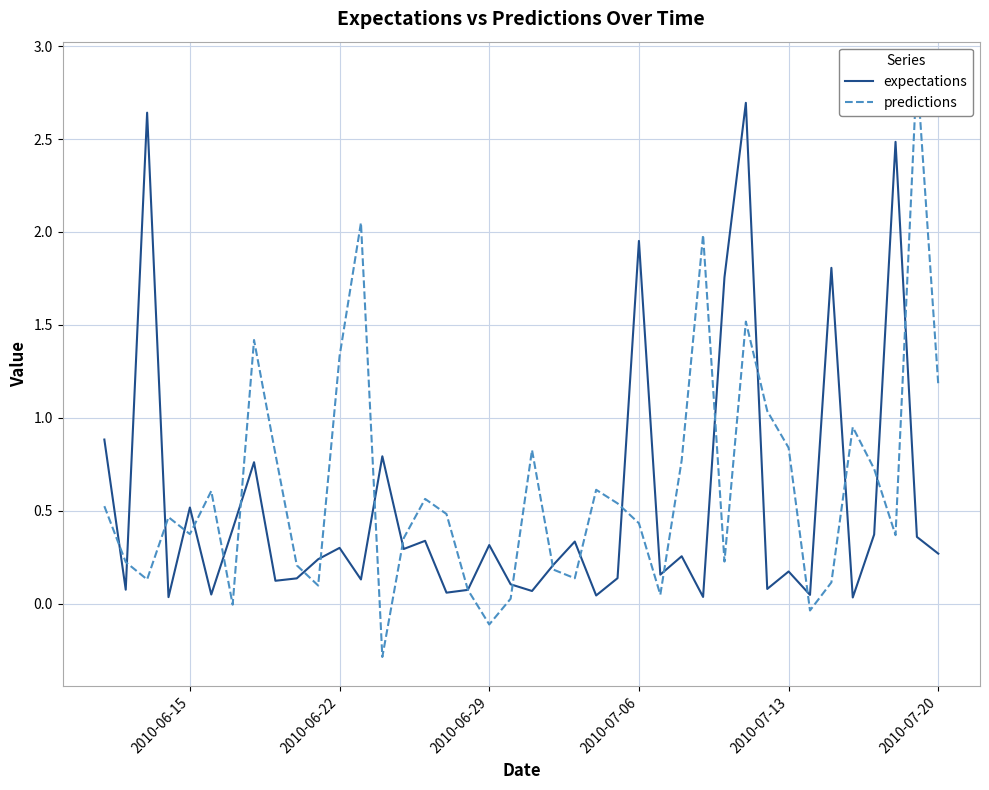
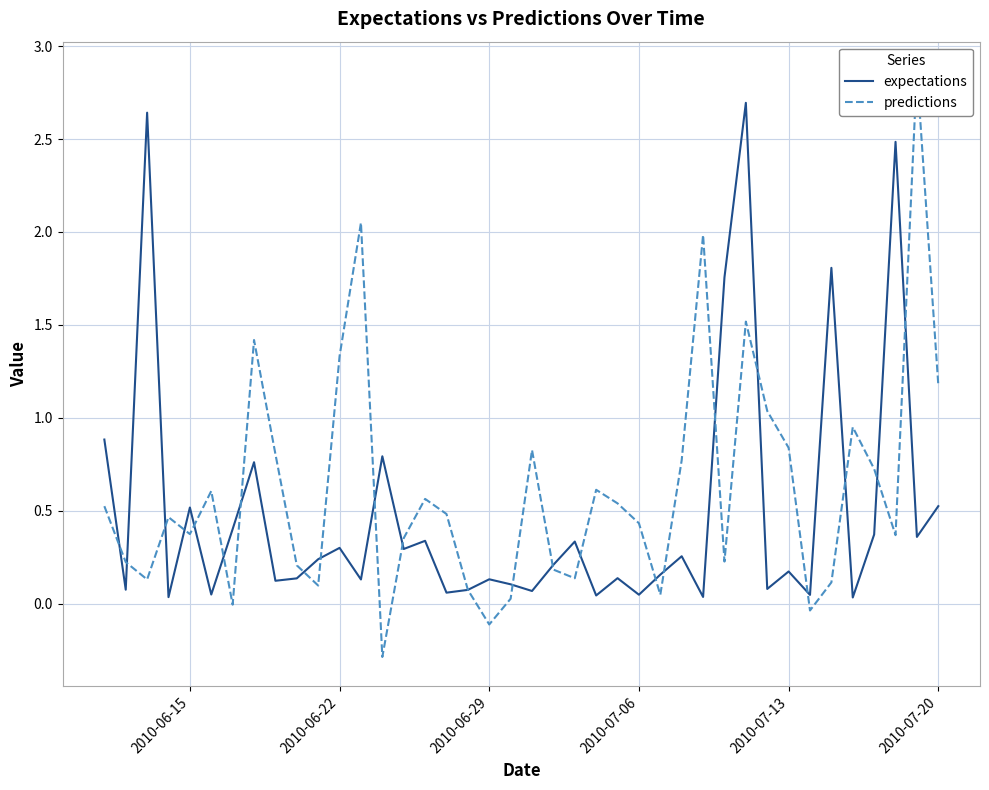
expectations, 2010-06-29: 0.32 -> 0.13
expectations, 2010-07-06: 1.95 -> 0.05
expectations, 2010-07-20: 0.27 -> 0.52
